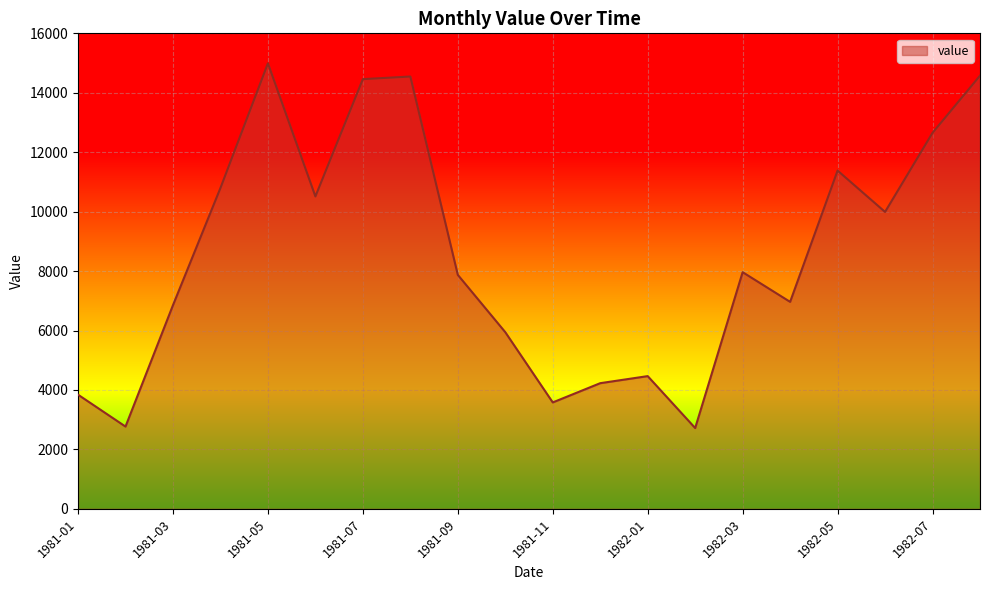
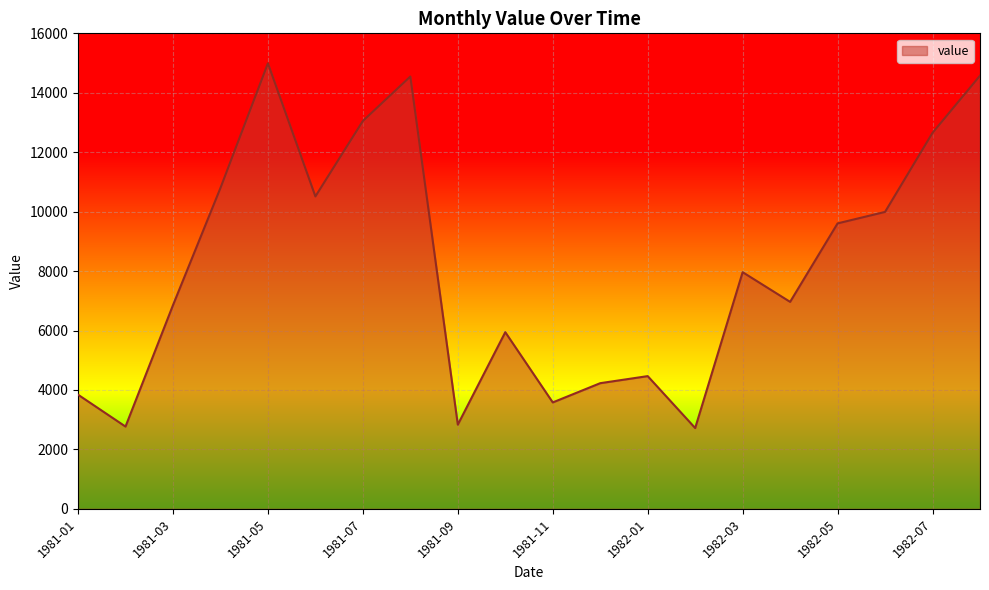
1981-07: 14500 -> 13100
1981-09: 7900 -> 2800
1982-05: 11400 -> 9600
